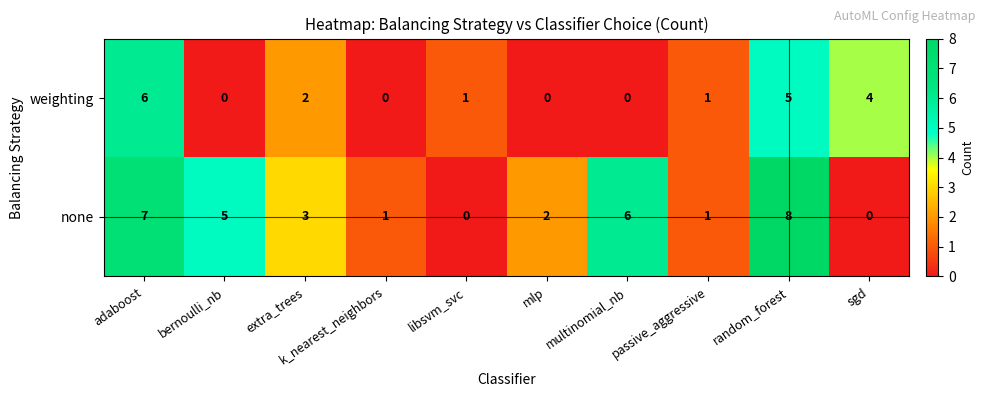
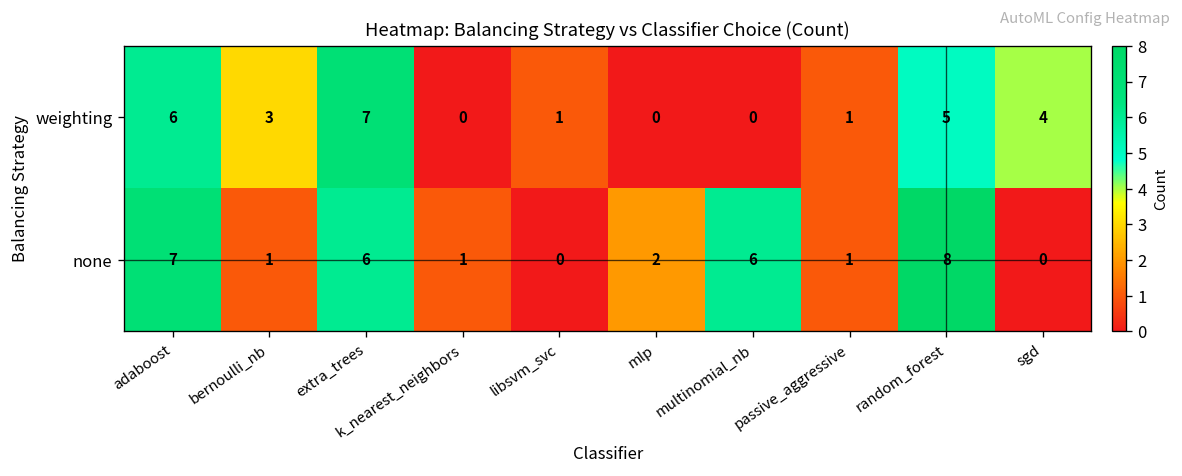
weighting, bernoulli_nb: 0 -> 3
weighting, extra_trees: 2 -> 7
none, bernoulli_nb: 5 -> 1
none, extra_trees: 3 -> 6
